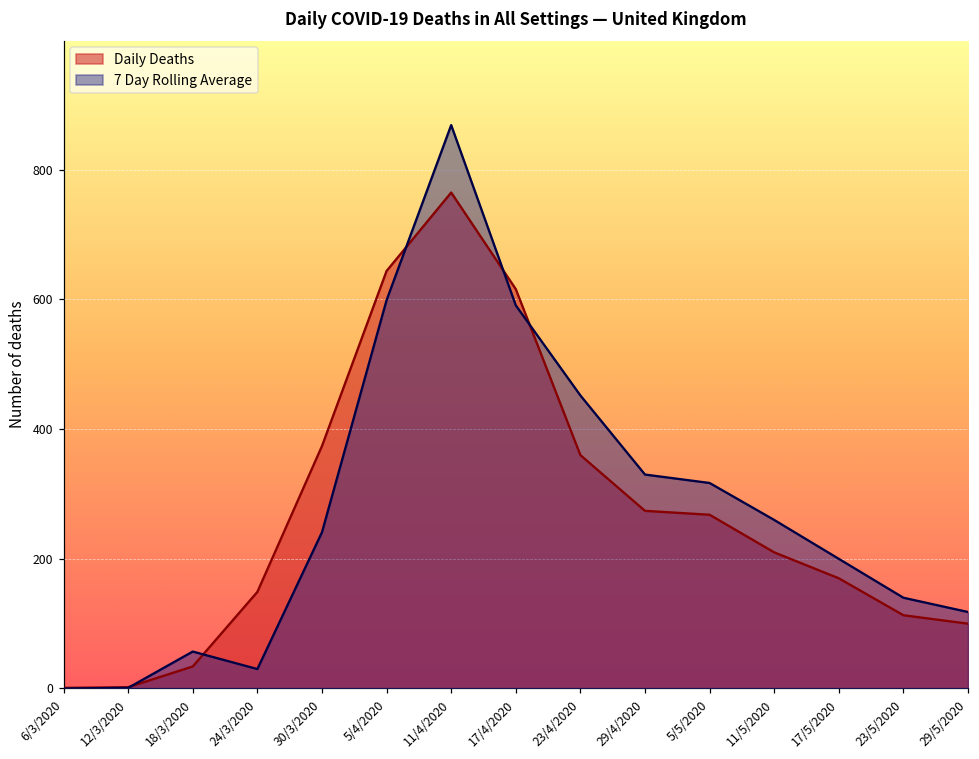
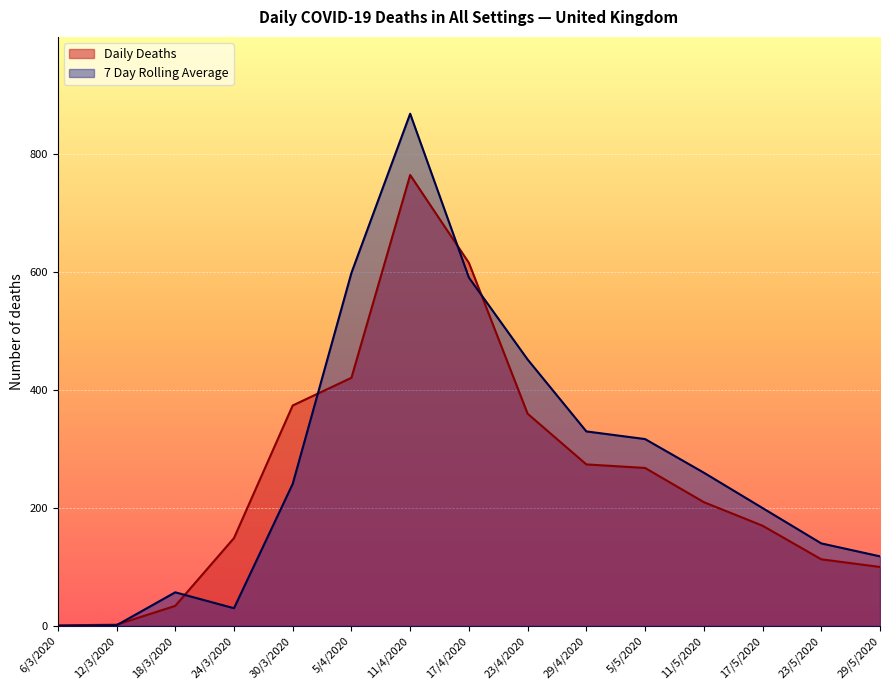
Daily Deaths, 5/4/2020: 640 -> 420
